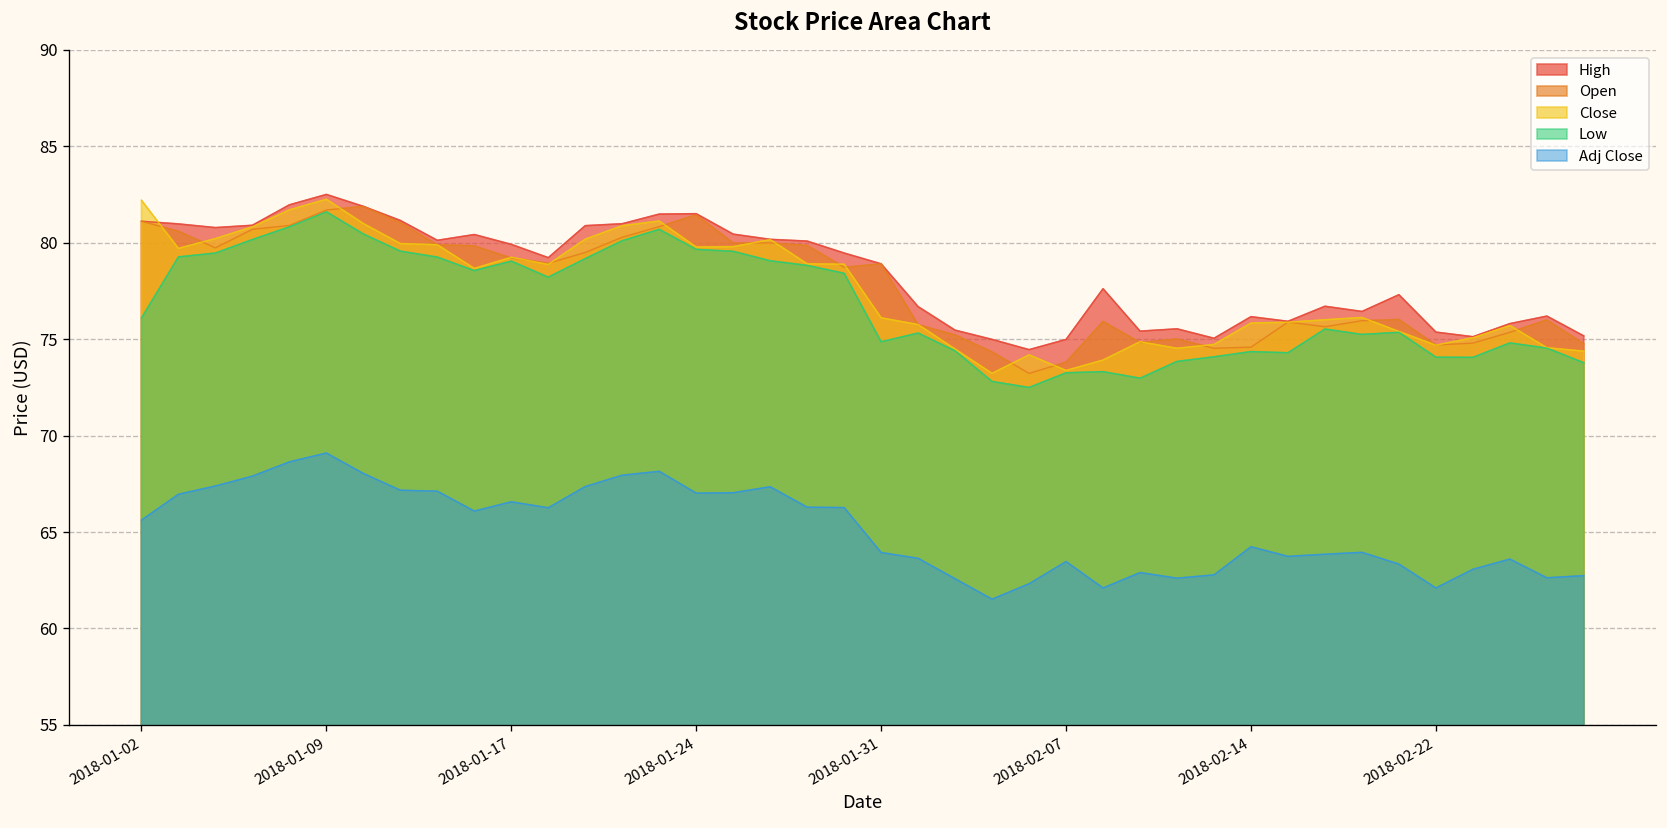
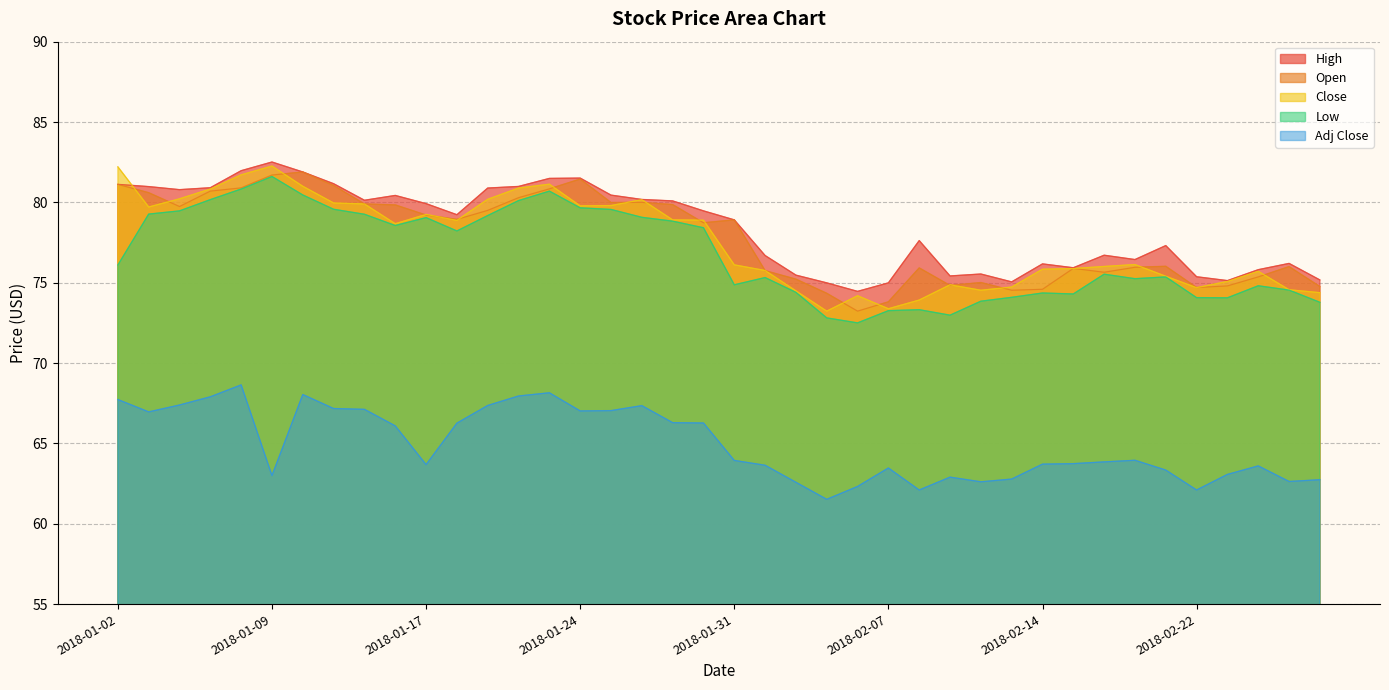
Adj Close, 2018-01-02: 65.6 -> 67.7
Adj Close, 2018-01-09: 69.1 -> 63.0
Adj Close, 2018-01-17: 66.6 -> 63.7
Adj Close, 2018-02-14: 64.2 -> 63.7
